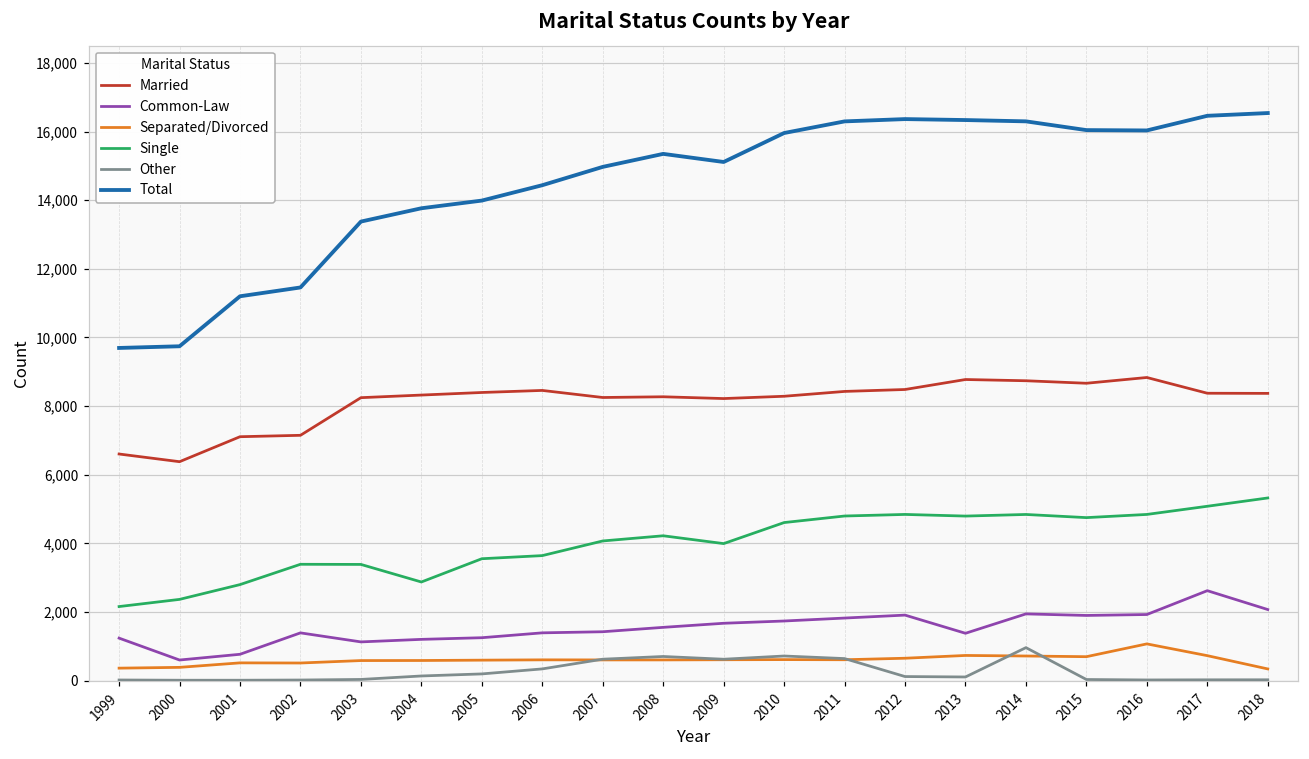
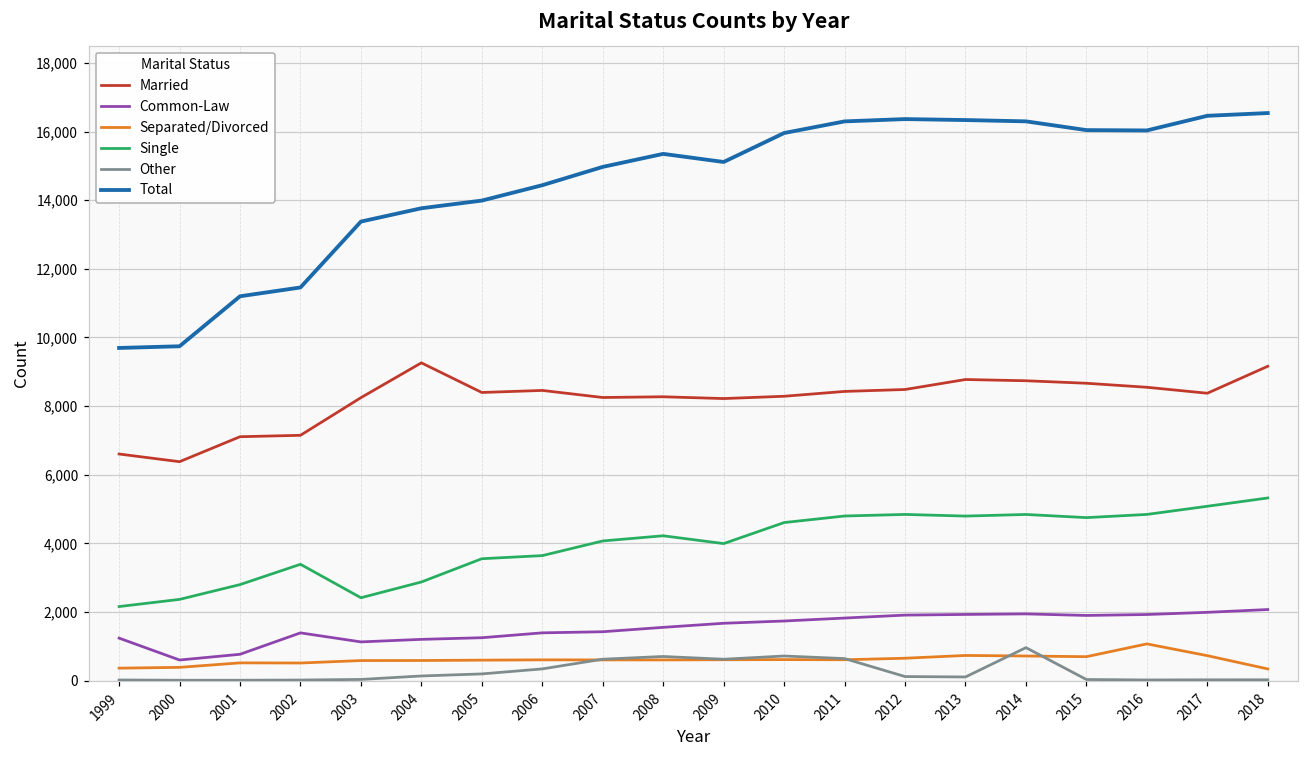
Single, 2003: 3,400 -> 2,400
Married, 2004: 8,300 -> 9,300
Common-Law, 2013: 1,400 -> 1,900
Married, 2016: 8,800 -> 8,500
Common-Law, 2017: 2,600 -> 2,000
Married, 2018: 8,400 -> 9,200
